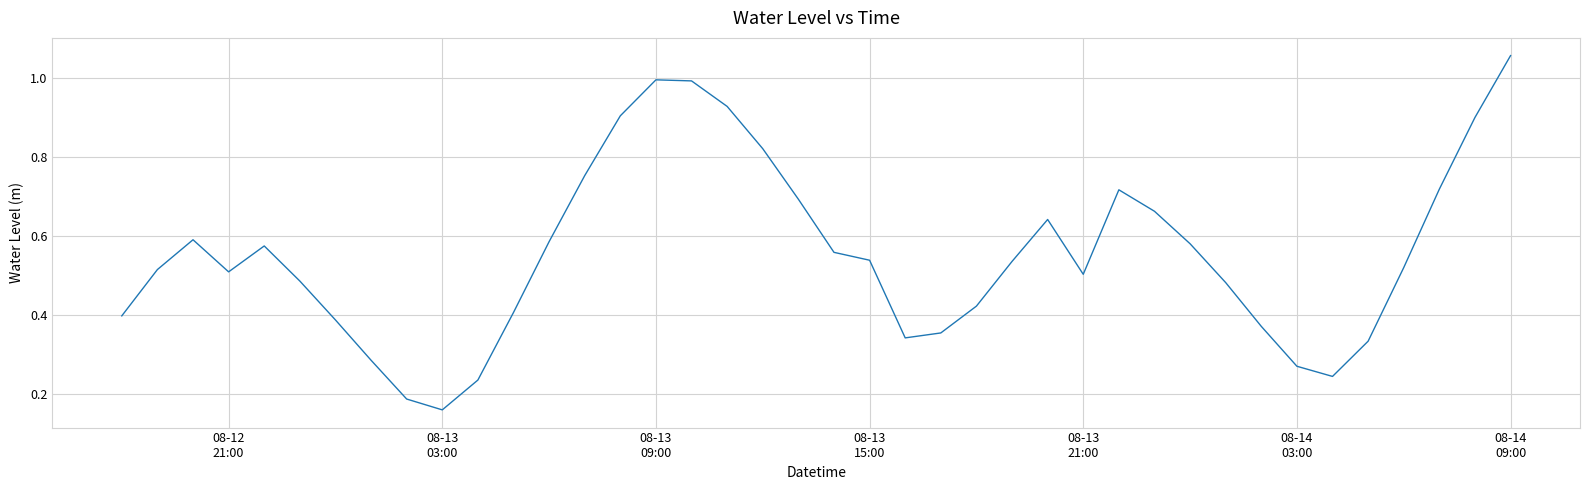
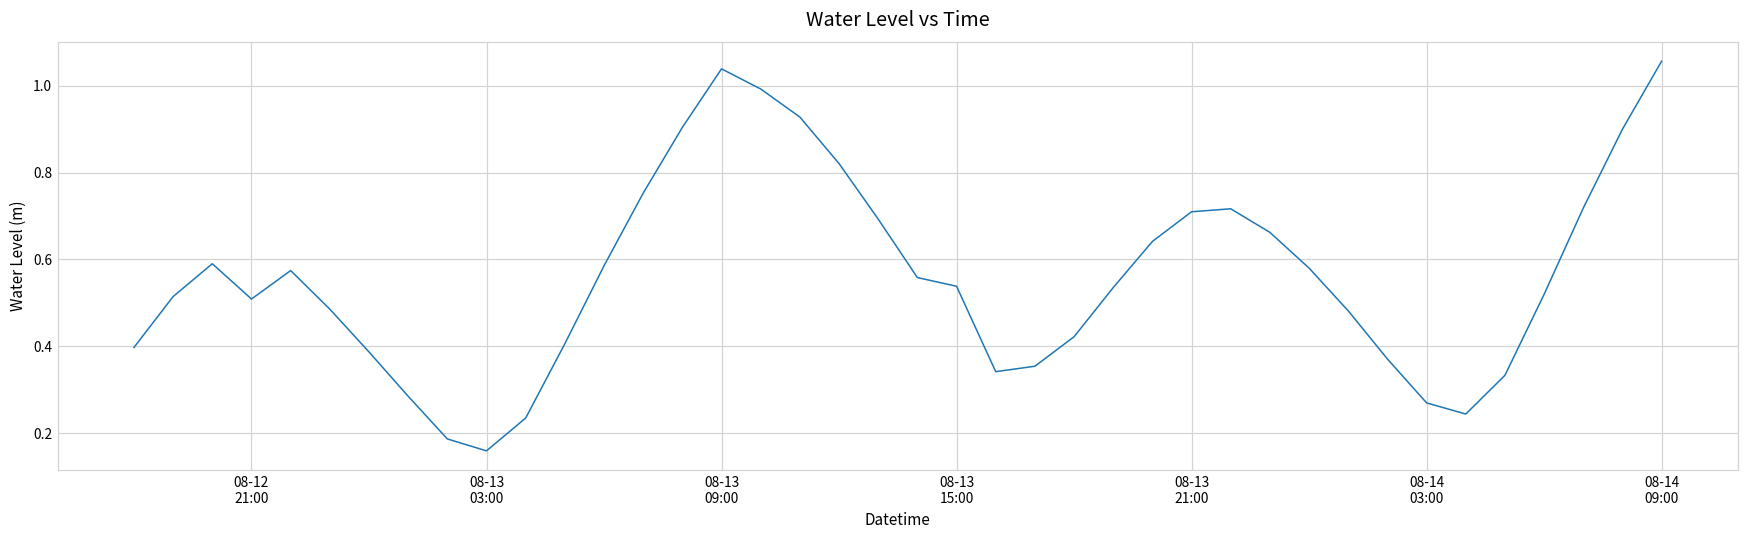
08-13 09:00: 1.00 -> 1.04
08-13 21:00: 0.50 -> 0.71
